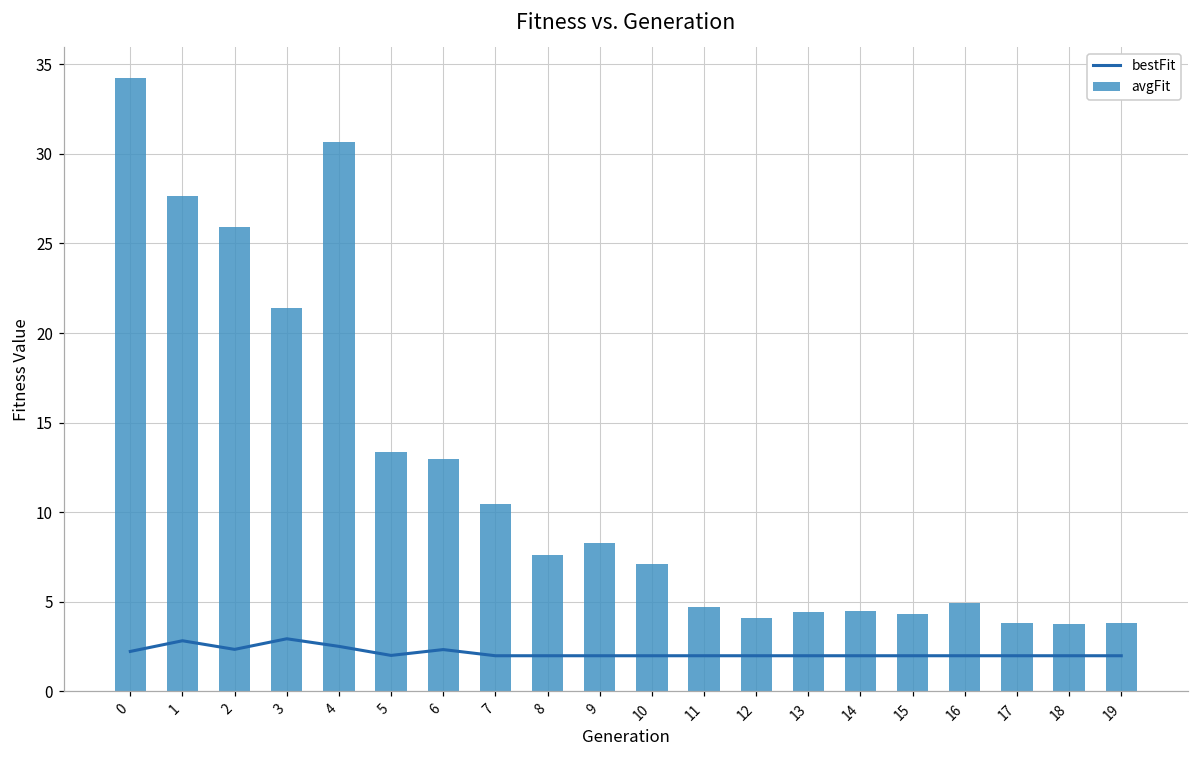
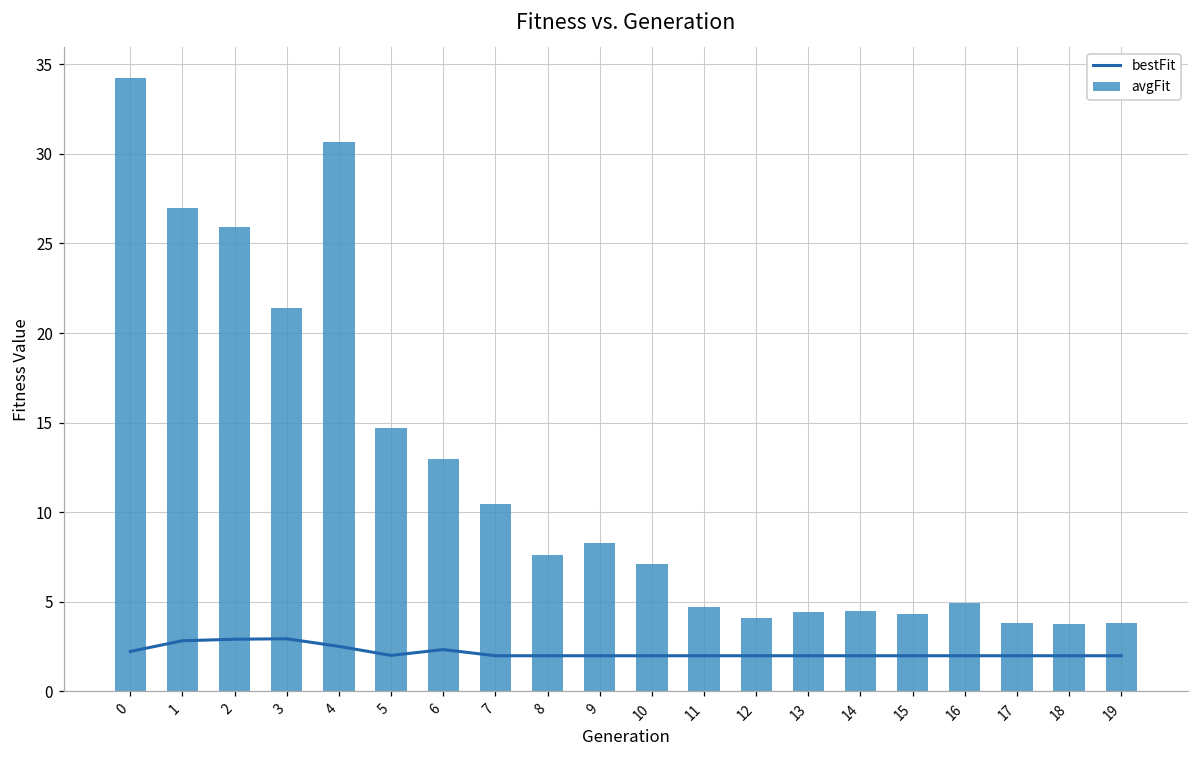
avgFit, 1: 27.7 -> 27.0
bestFit, 2: 2.3 -> 2.9
avgFit, 5: 13.4 -> 14.7
